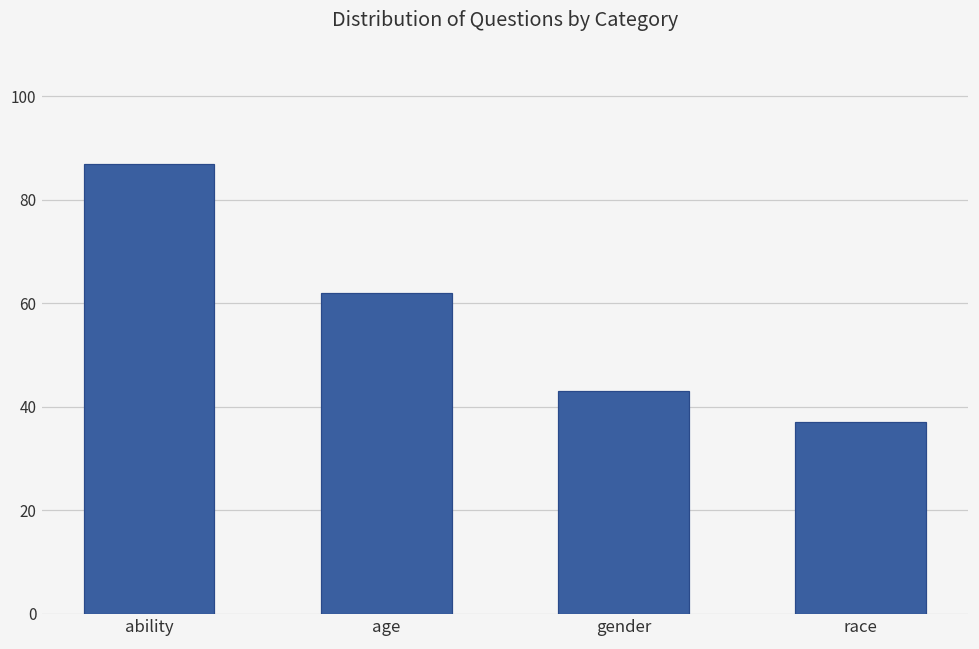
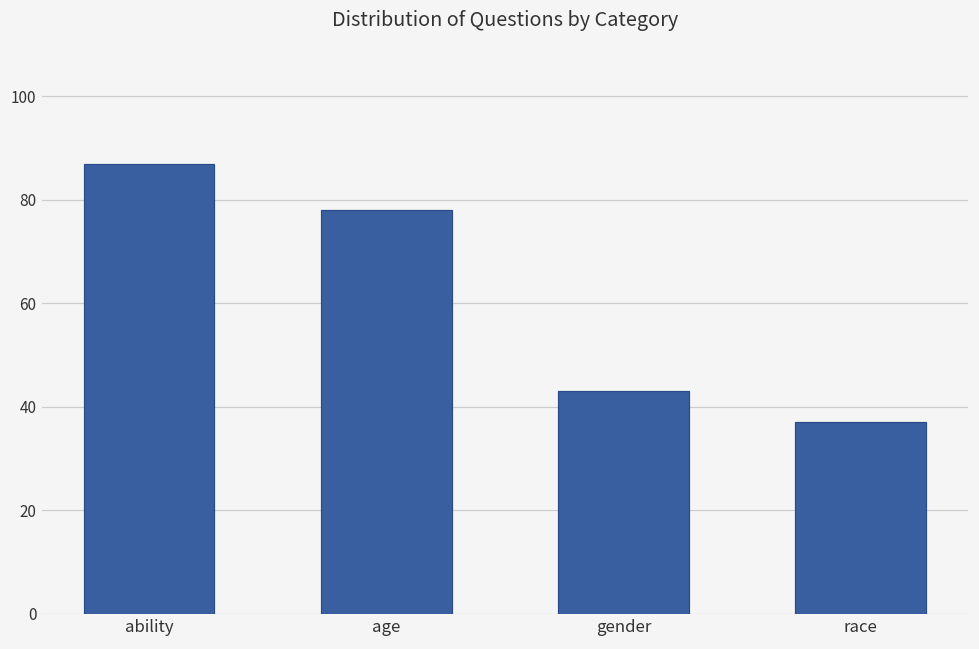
age: 62 -> 78
